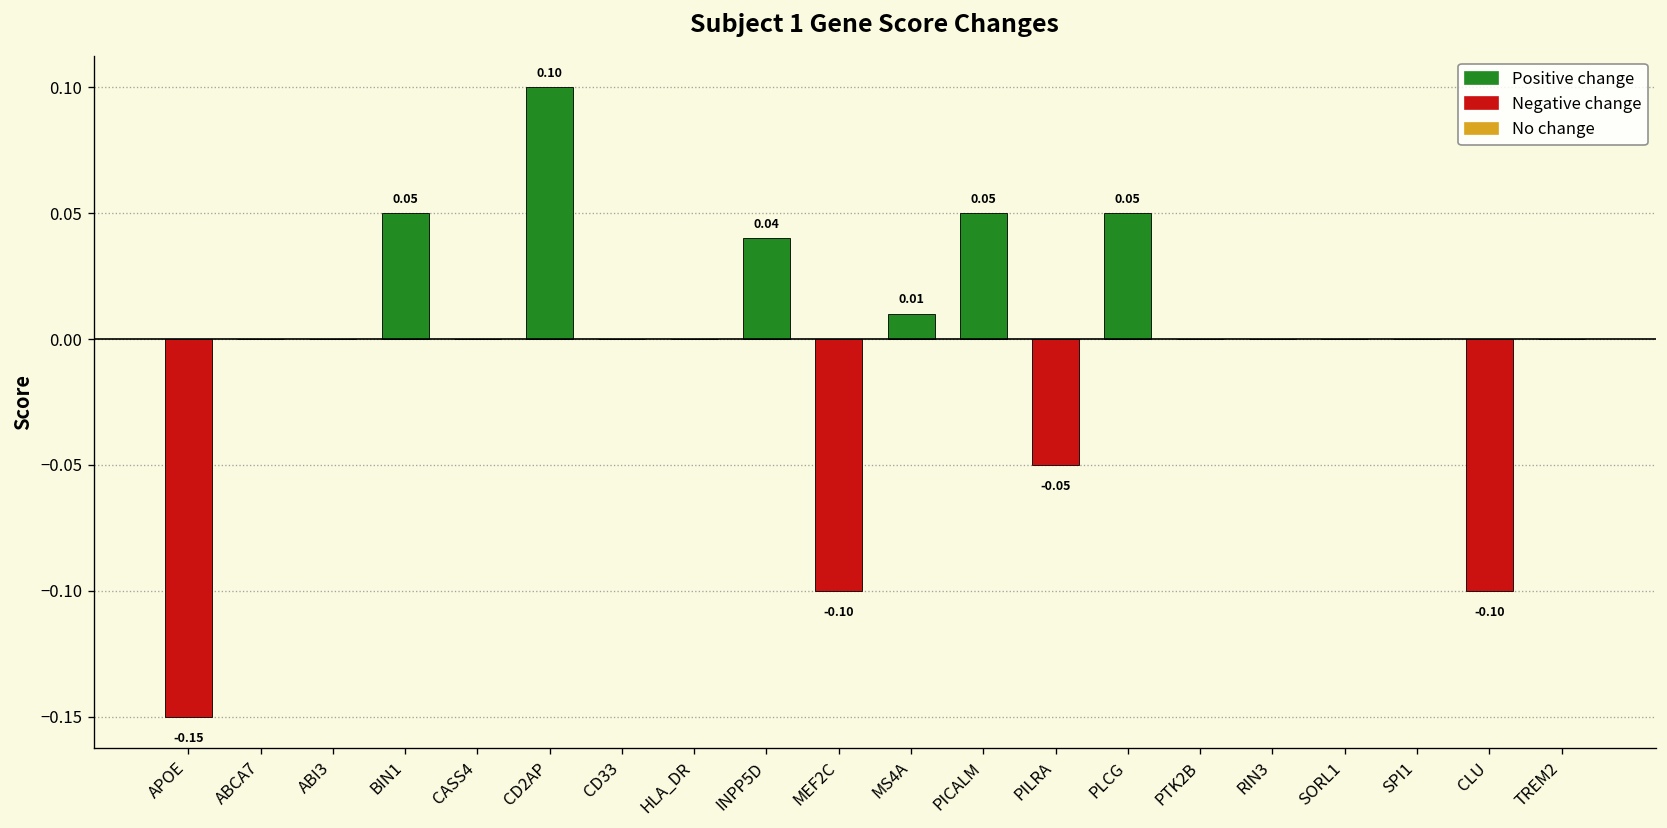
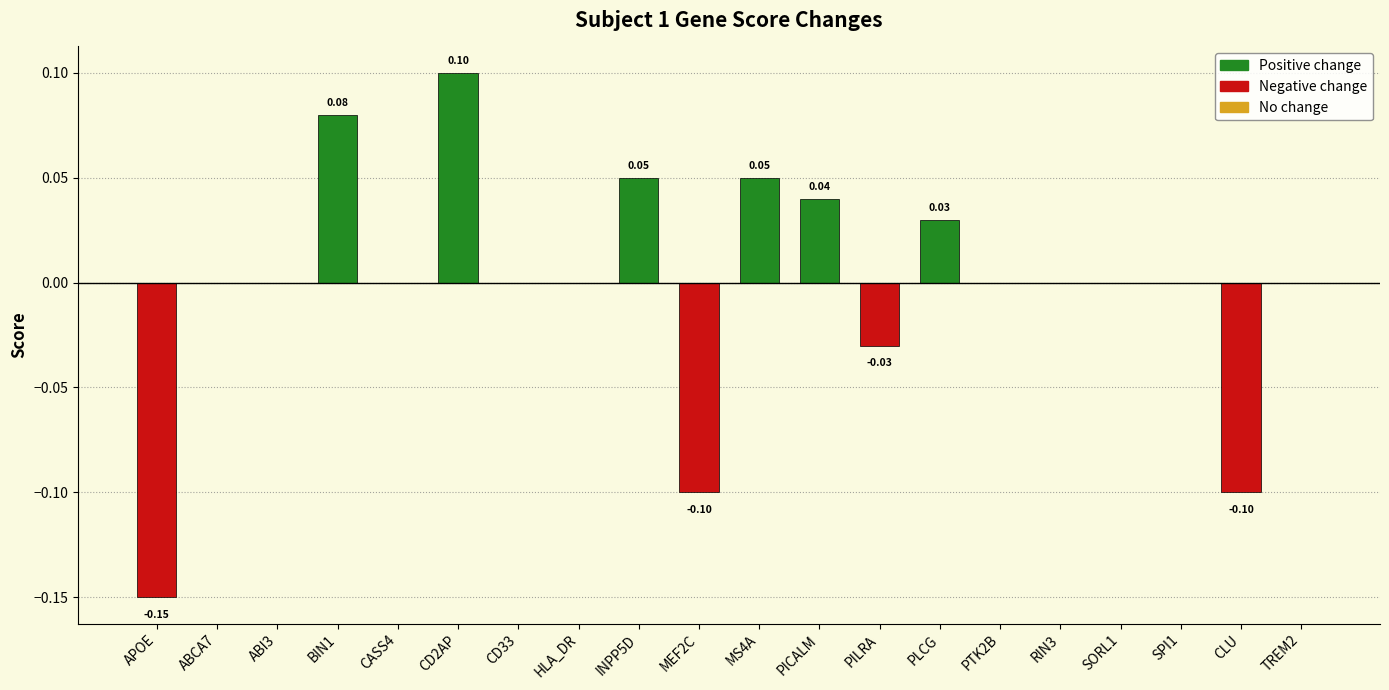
BIN1: 0.05 -> 0.08
INPP5D: 0.04 -> 0.05
MS4A: 0.01 -> 0.05
PICALM: 0.05 -> 0.04
PILRA: -0.05 -> -0.03
PLCG: 0.05 -> 0.03
